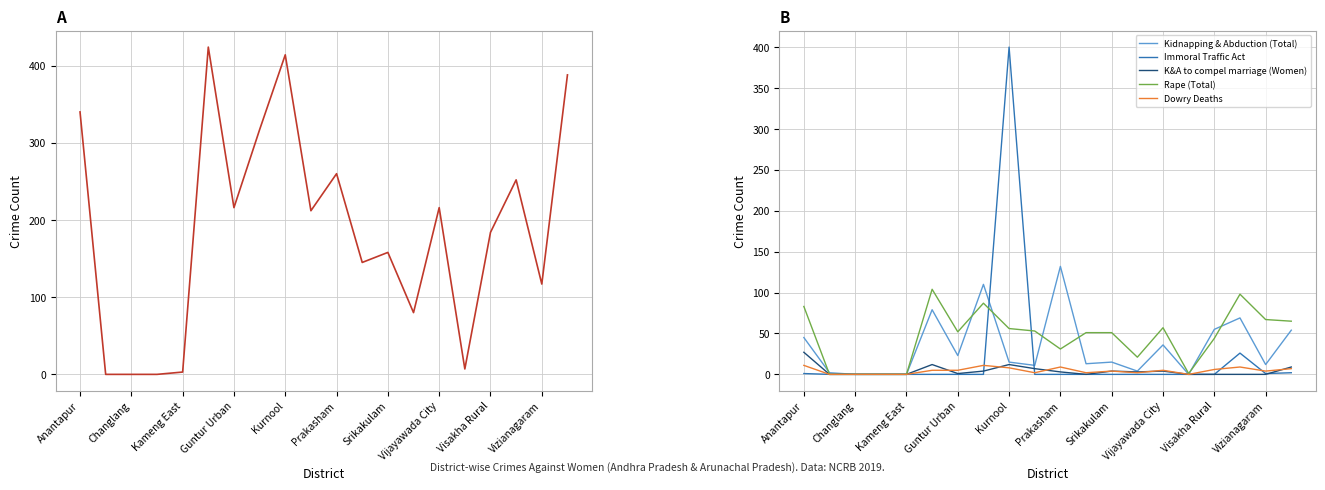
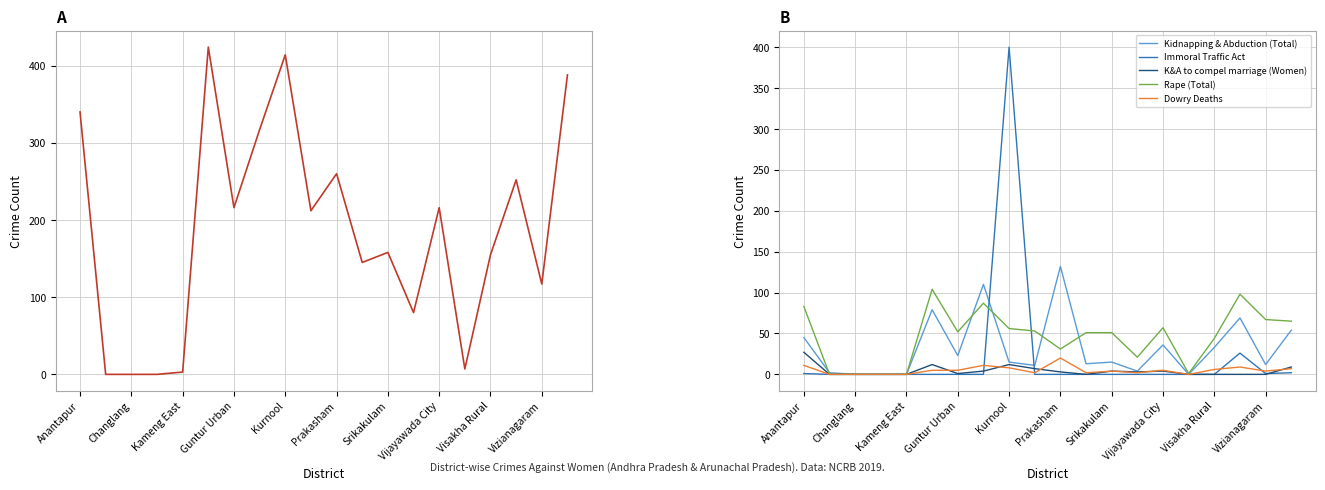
A, Visakha Rural: 180 -> 160
B, Dowry Deaths, Prakasham: 10 -> 20
B, Kidnapping & Abduction (Total), Visakha Rural: 60 -> 30
